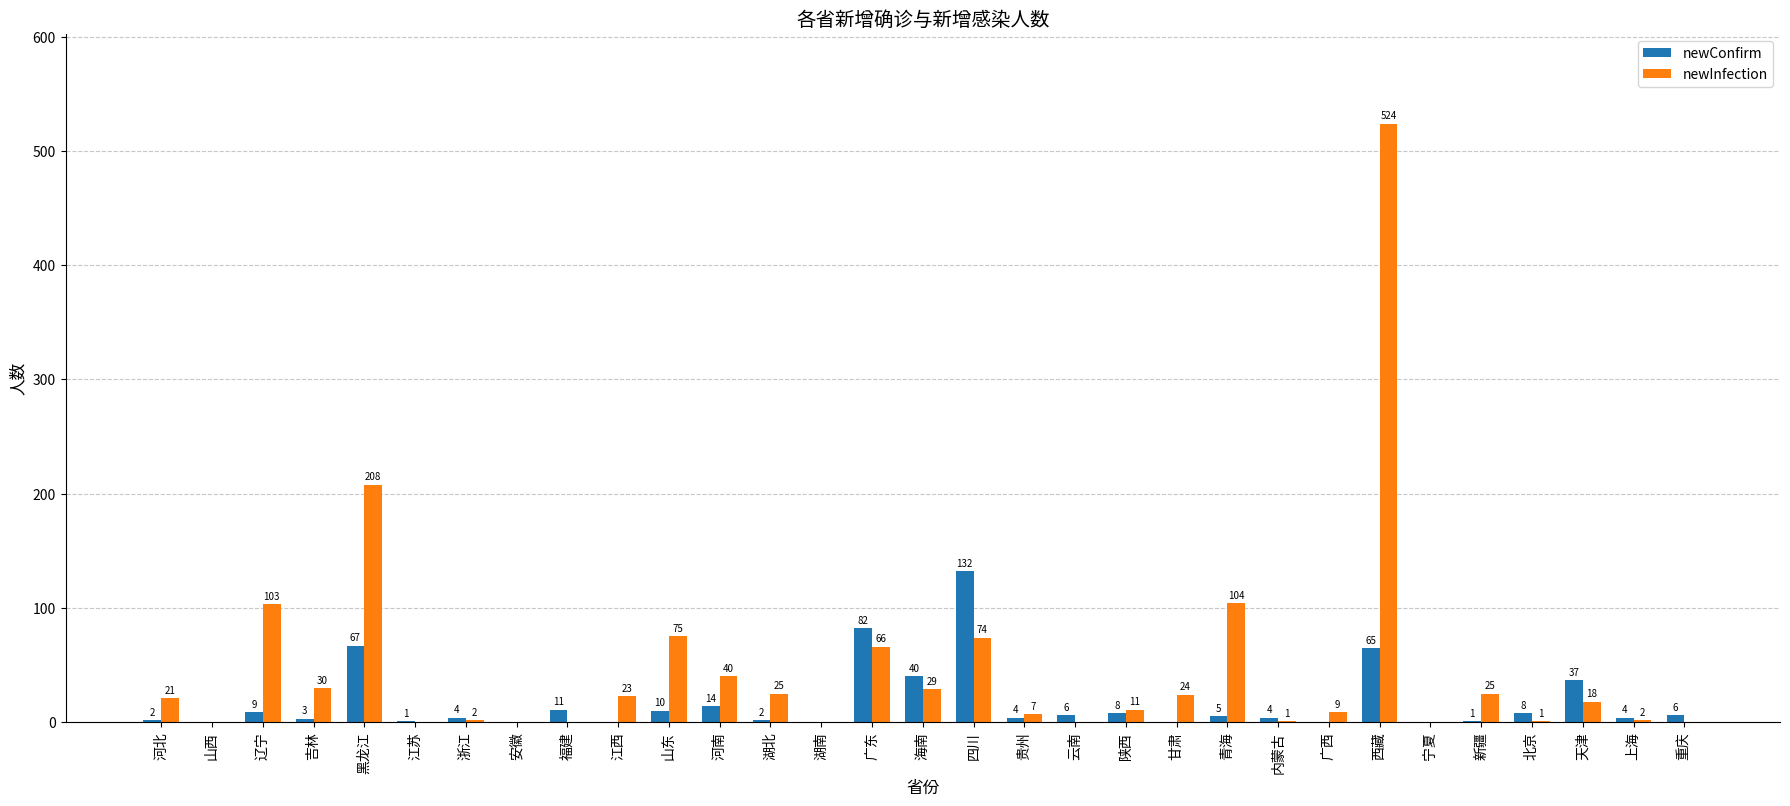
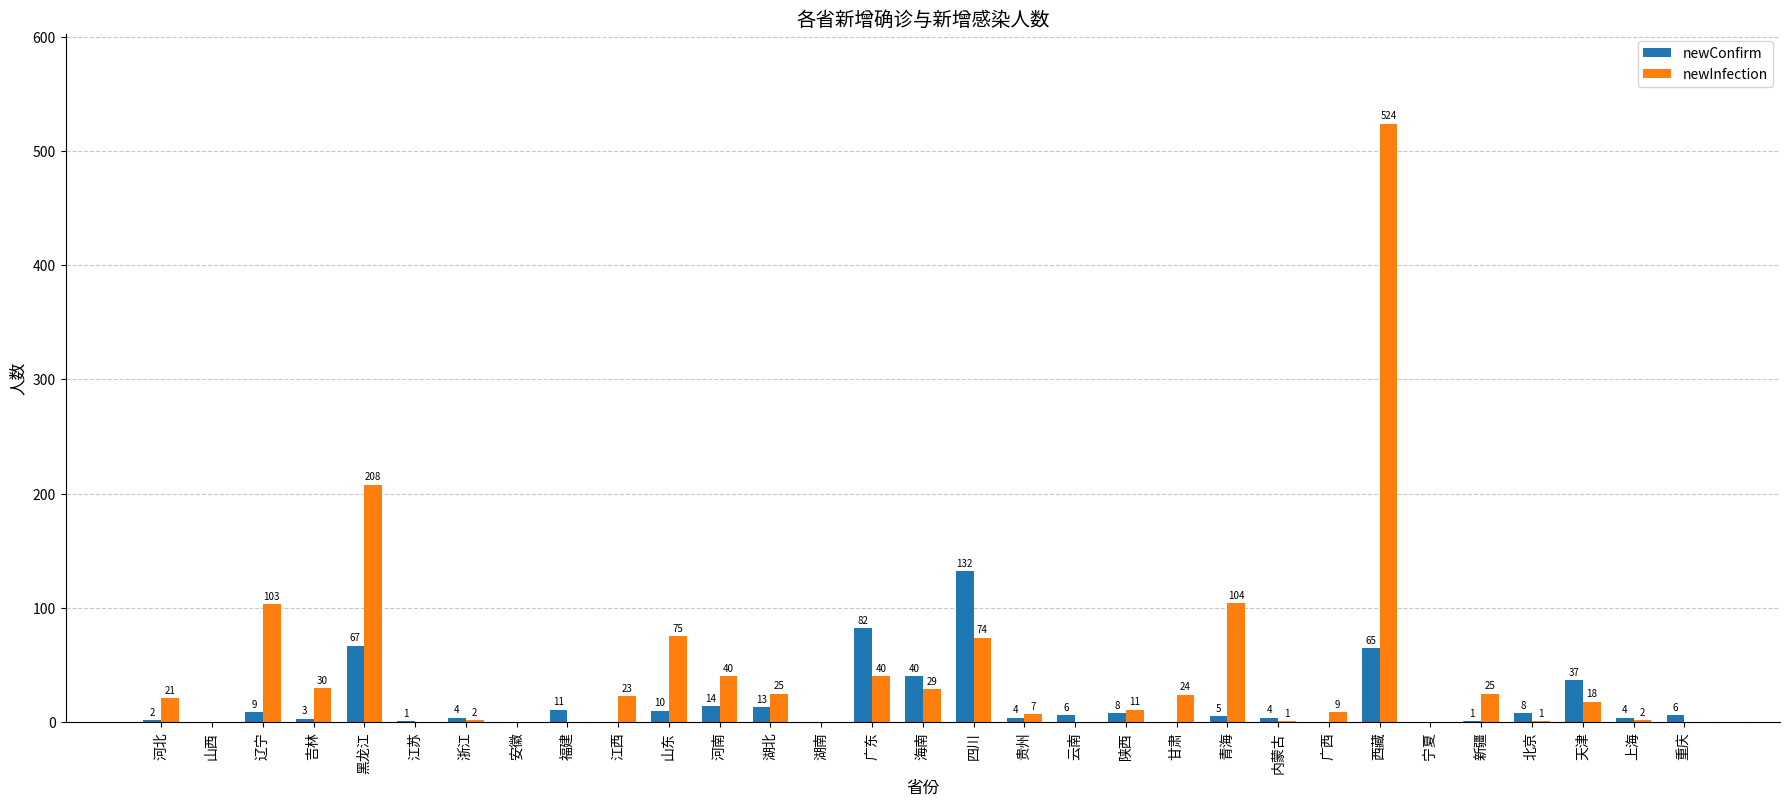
newConfirm, 湖北: 2 -> 13
newInfection, 广东: 66 -> 40
